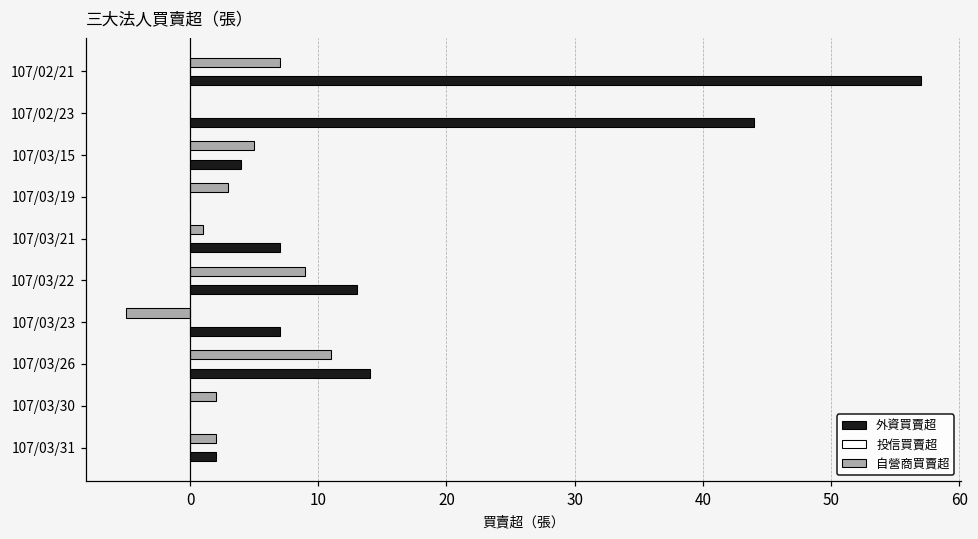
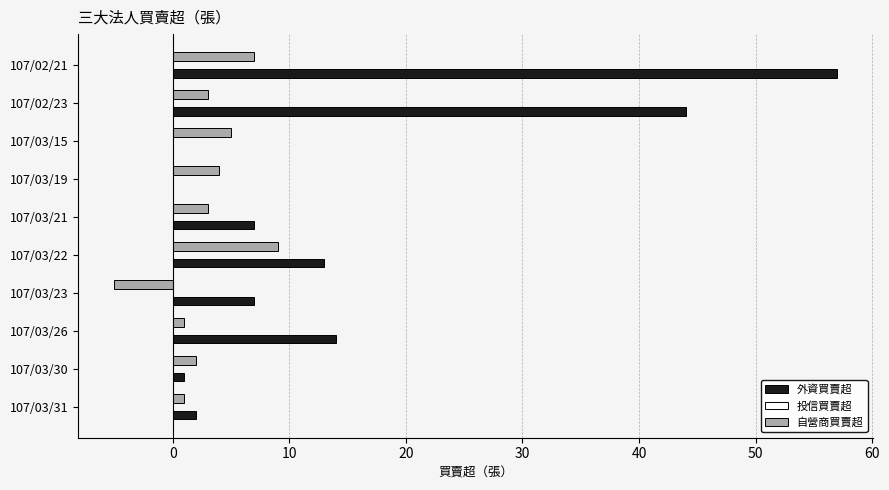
自營商買賣超, 107/02/23: 0 -> 3
外資買賣超, 107/03/15: 4 -> 0
自營商買賣超, 107/03/19: 3 -> 4
自營商買賣超, 107/03/21: 1 -> 3
自營商買賣超, 107/03/26: 11 -> 1
外資買賣超, 107/03/30: 0 -> 1
自營商買賣超, 107/03/31: 2 -> 1
